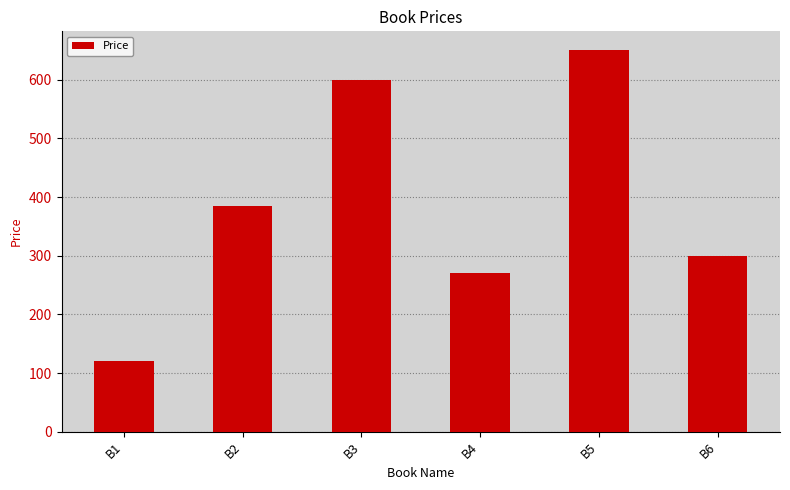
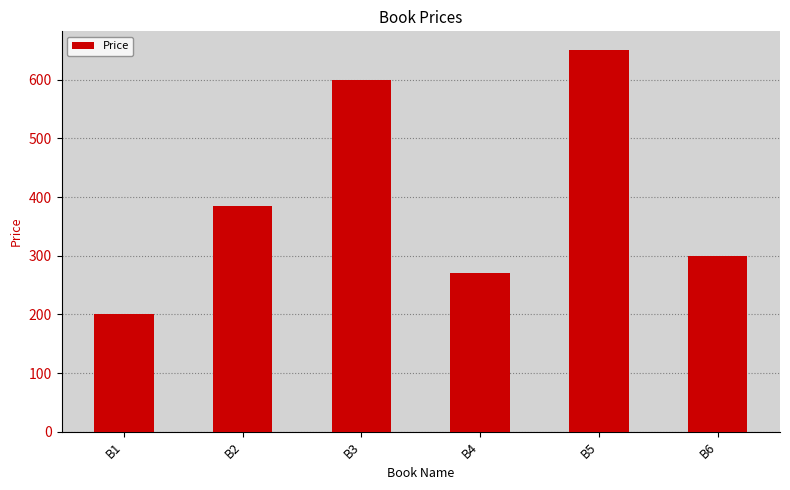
B1: 120 -> 200
